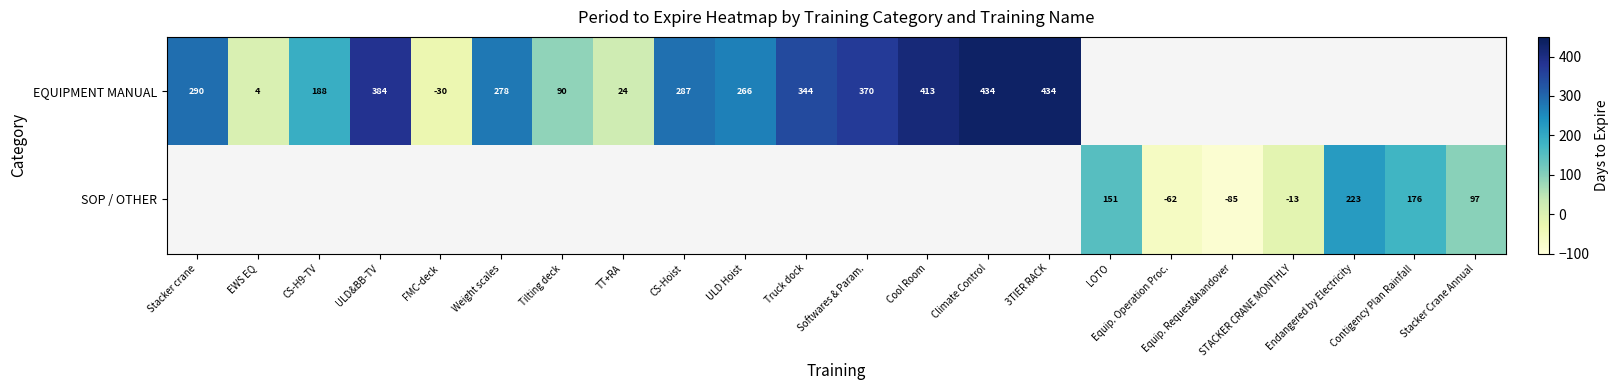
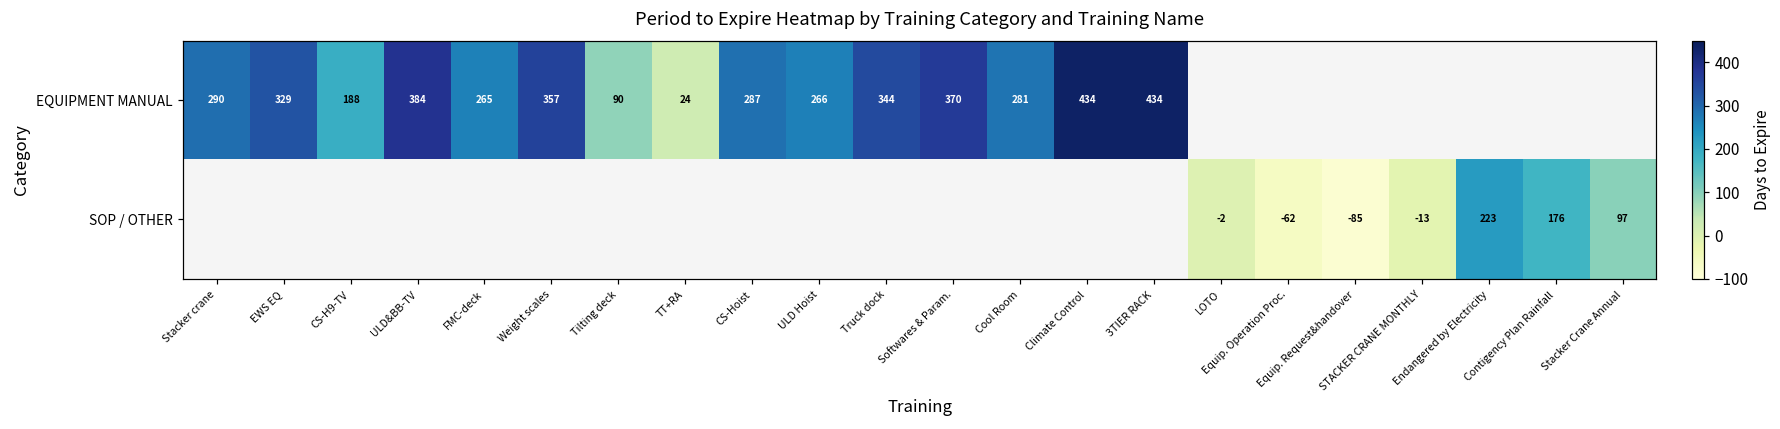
EQUIPMENT MANUAL, EWS EQ: 4 -> 329
EQUIPMENT MANUAL, FMC-deck: -30 -> 265
EQUIPMENT MANUAL, Weight scales: 278 -> 357
EQUIPMENT MANUAL, Cool Room: 413 -> 281
SOP / OTHER, LOTO: 151 -> -2
